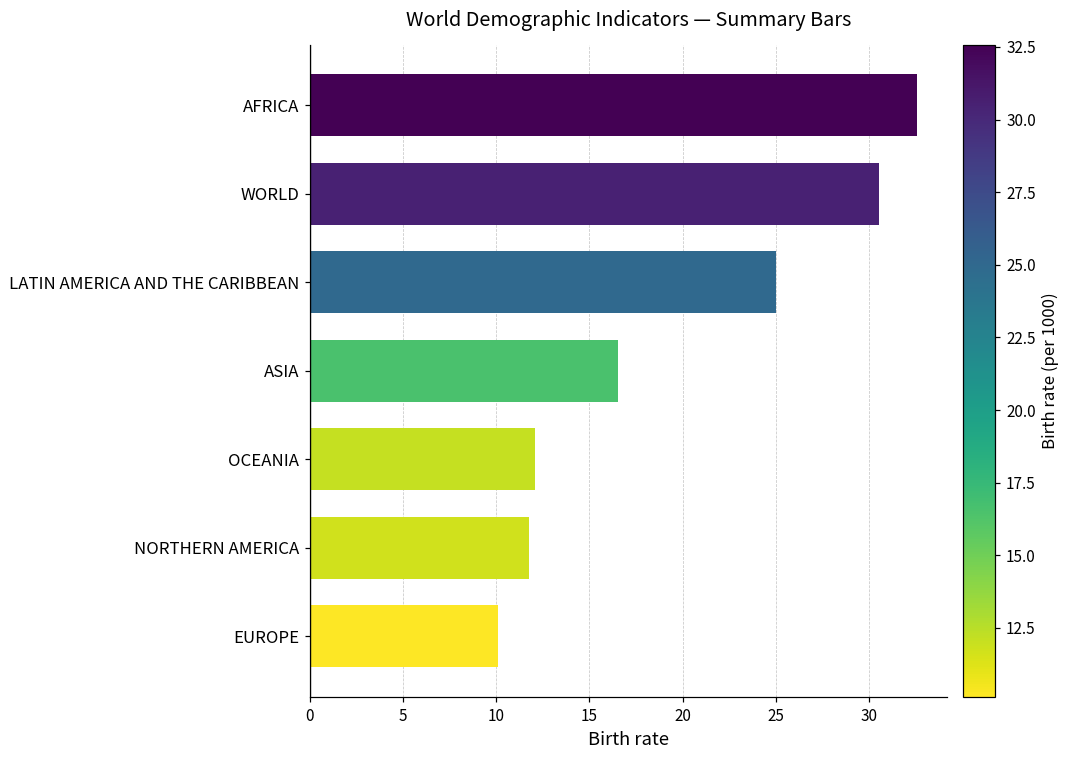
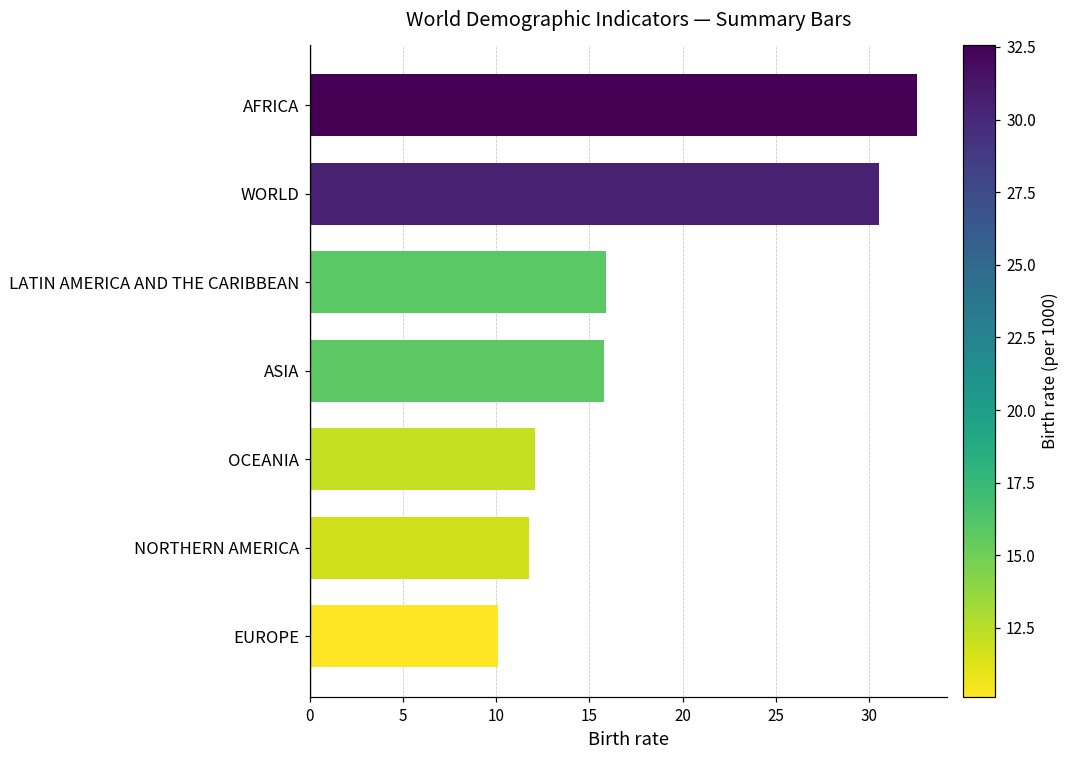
LATIN AMERICA AND THE CARIBBEAN: 25.0 -> 15.9
ASIA: 16.5 -> 15.8
